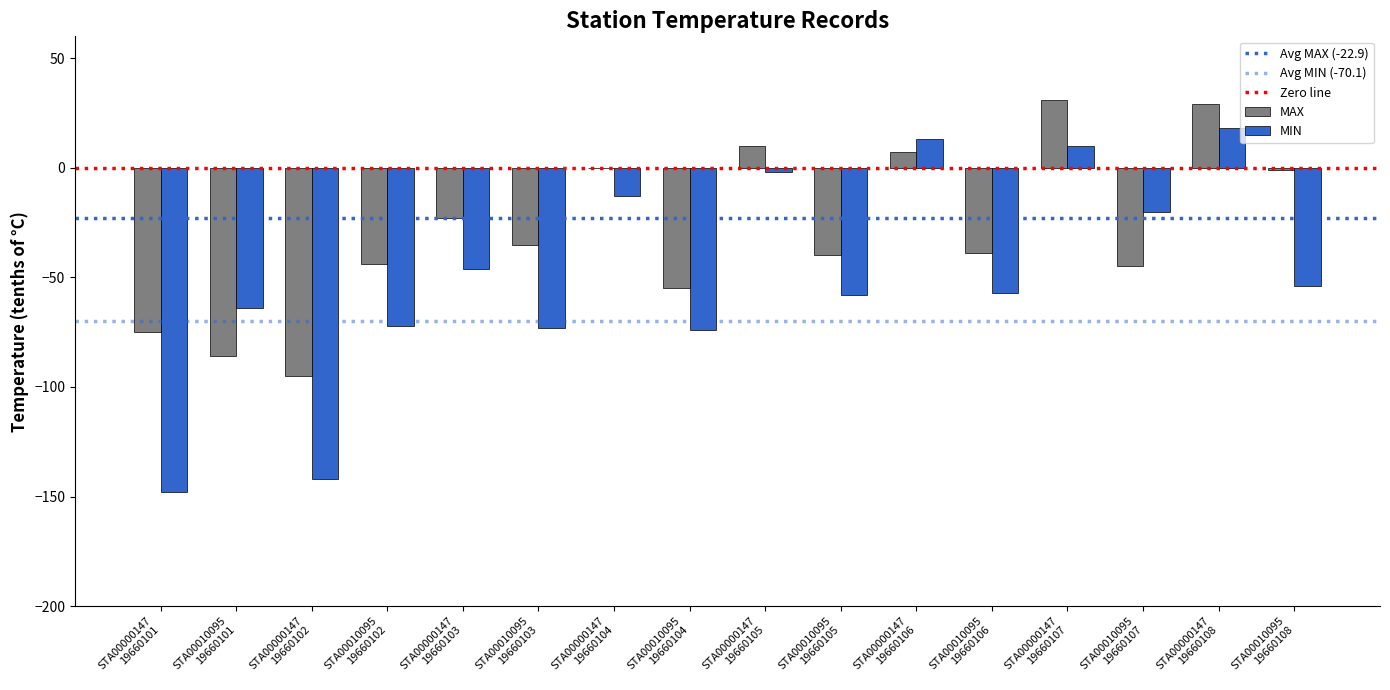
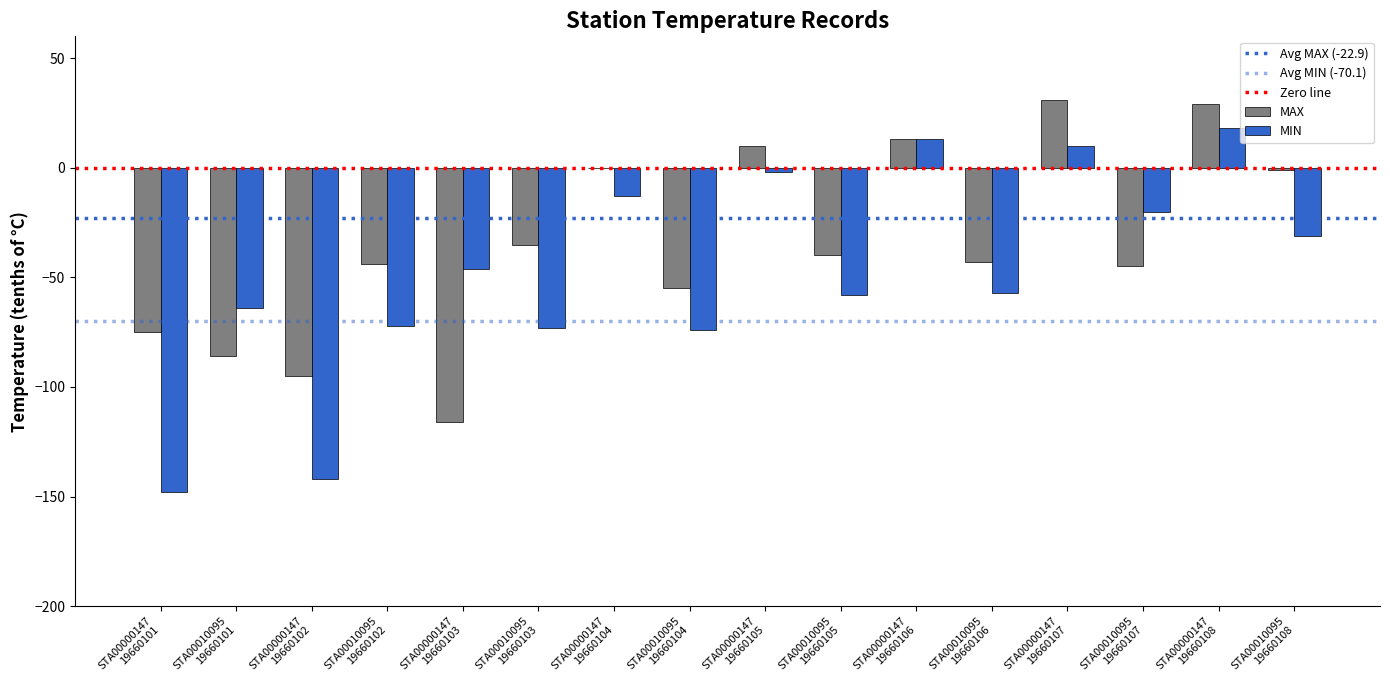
MAX, STA00000147 19660103: -23 -> -116
MAX, STA00000147 19660106: 7 -> 13
MAX, STA00010095 19660106: -39 -> -43
MIN, STA00010095 19660108: -54 -> -31
